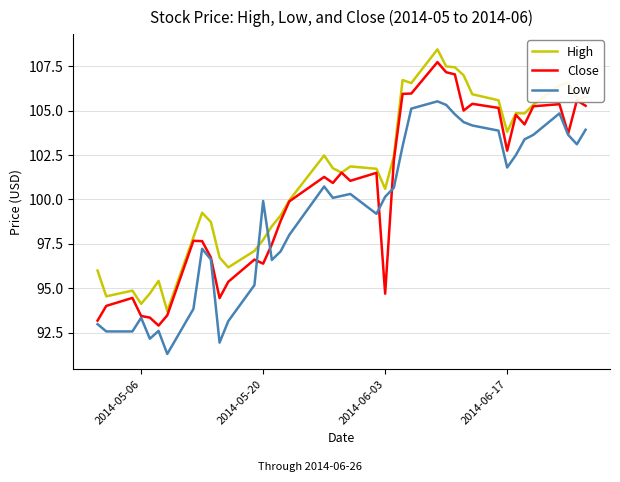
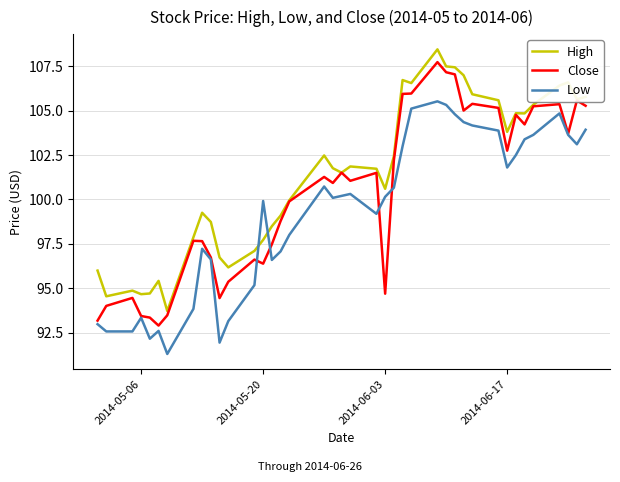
High, 2014-05-06: 94.1 -> 94.7
